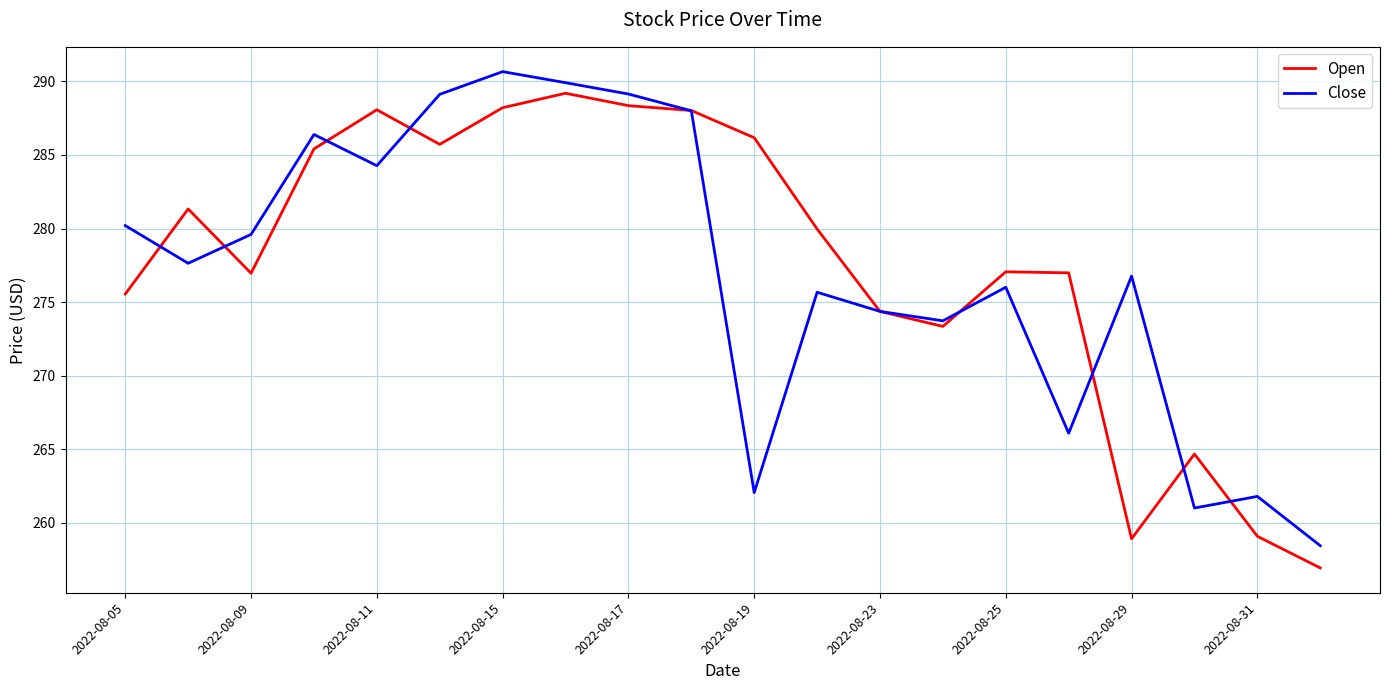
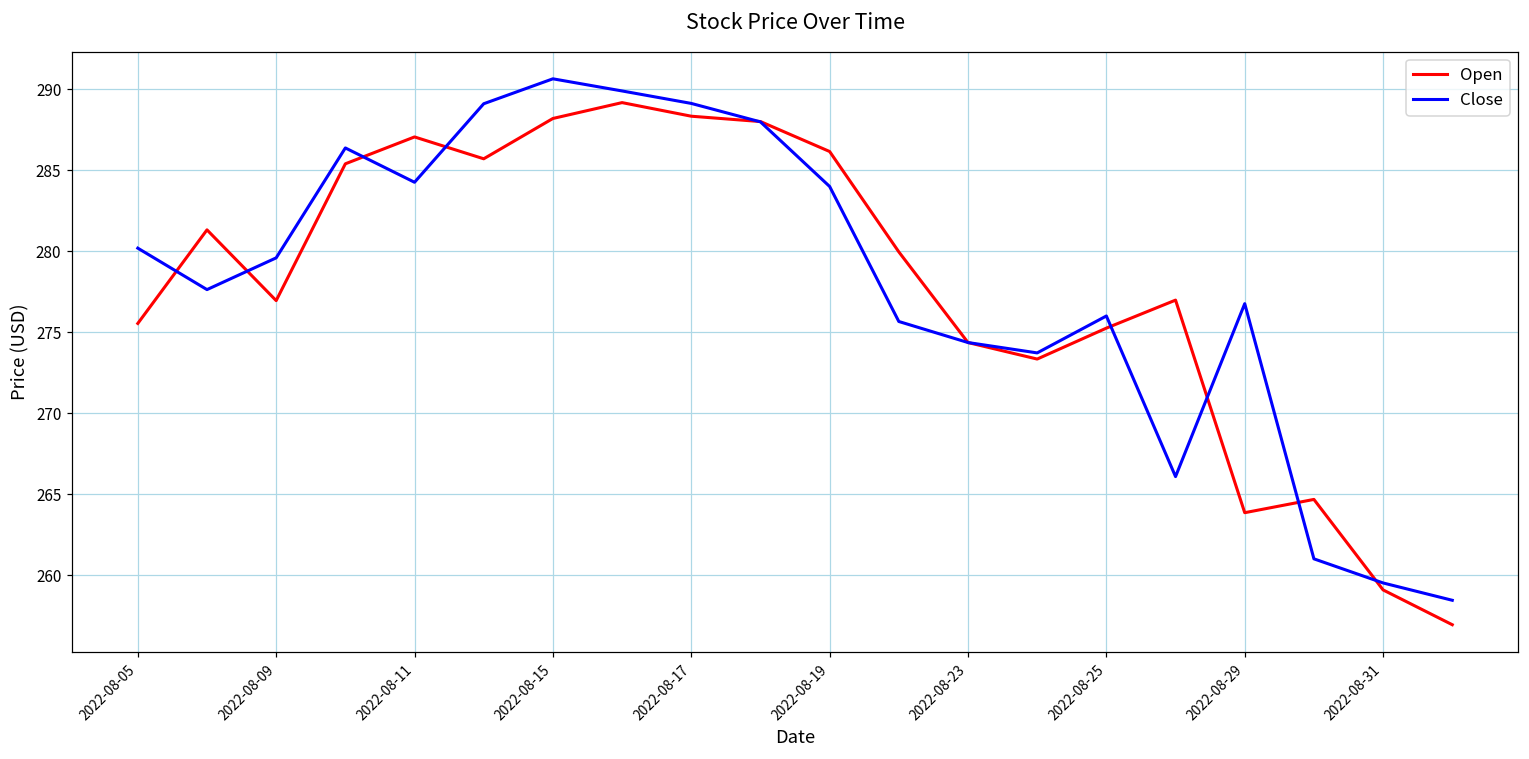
Open, 2022-08-11: 288.1 -> 287.1
Close, 2022-08-19: 262.1 -> 284.0
Open, 2022-08-25: 277.1 -> 275.3
Open, 2022-08-29: 258.9 -> 263.9
Close, 2022-08-31: 261.8 -> 259.5
